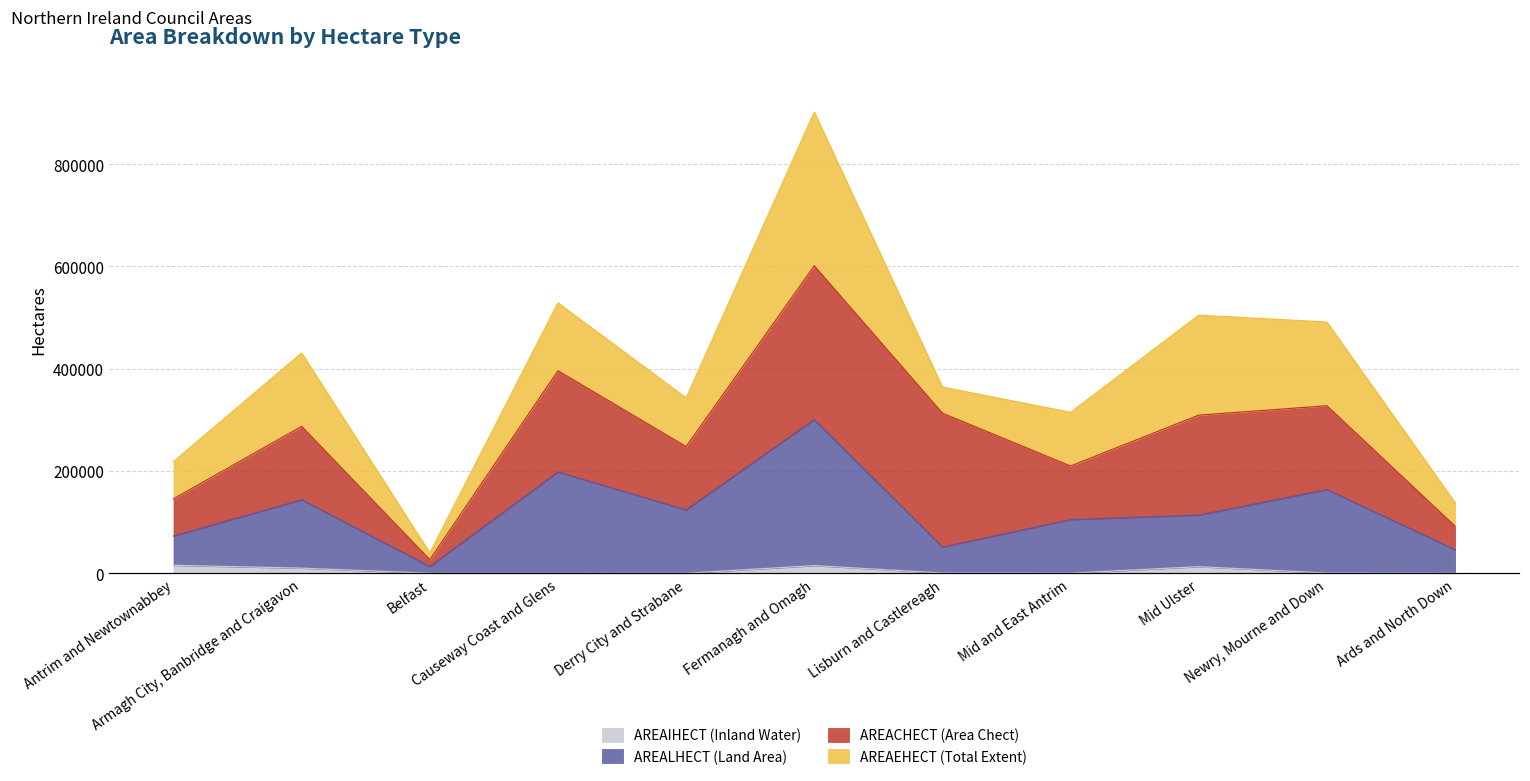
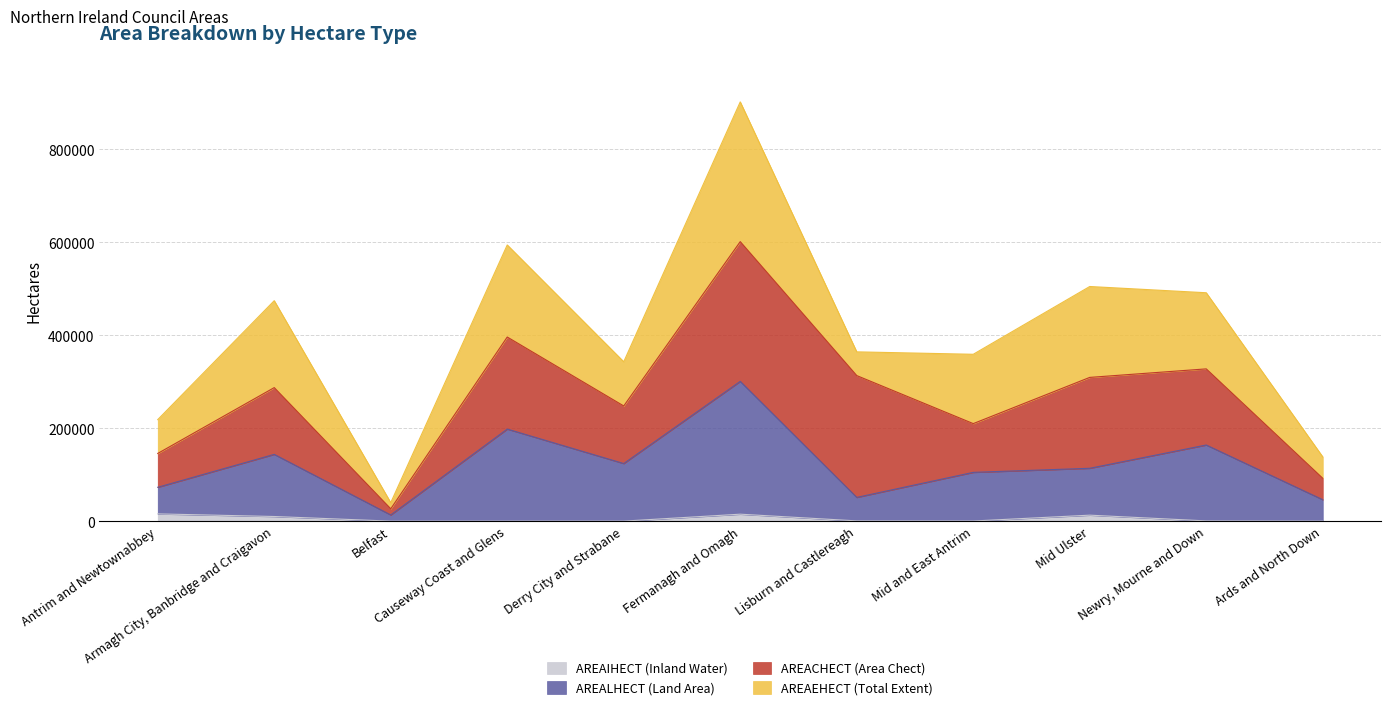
AREAEHECT (Total Extent), Armagh City, Banbridge and Craigavon: 140000 -> 190000
AREAEHECT (Total Extent), Causeway Coast and Glens: 130000 -> 200000
AREAEHECT (Total Extent), Mid and East Antrim: 100000 -> 150000
